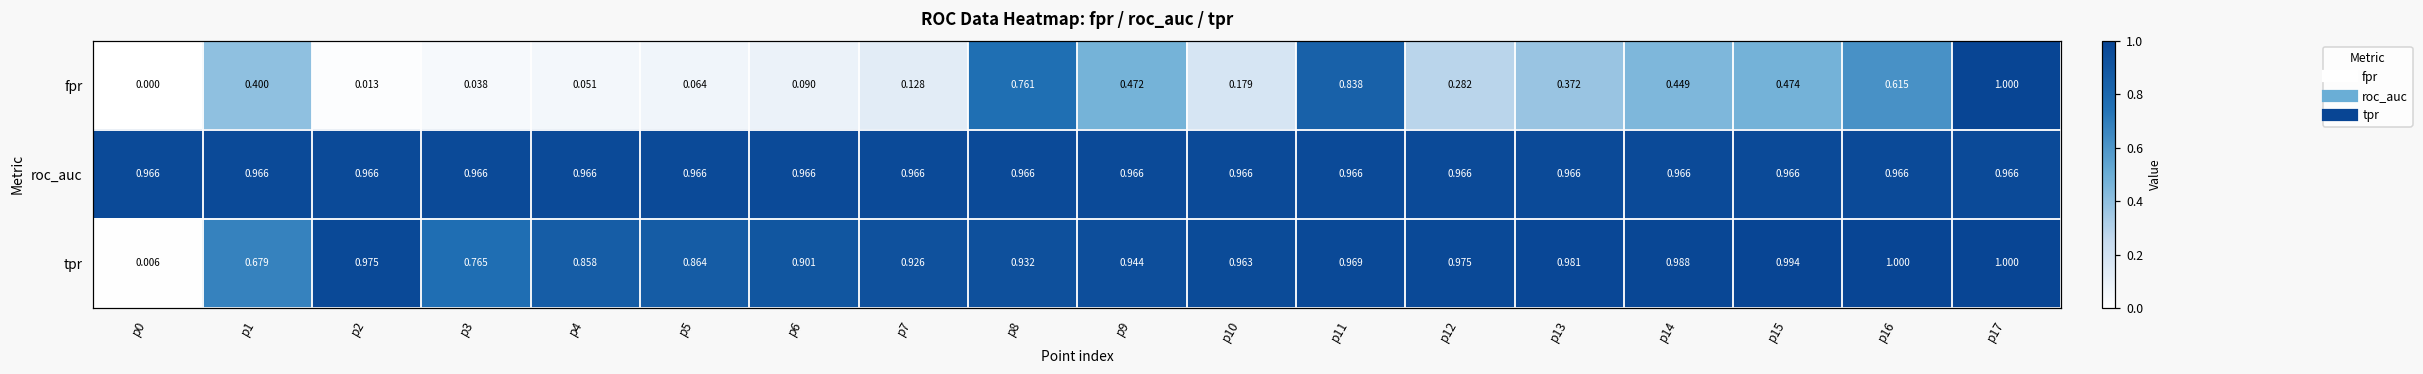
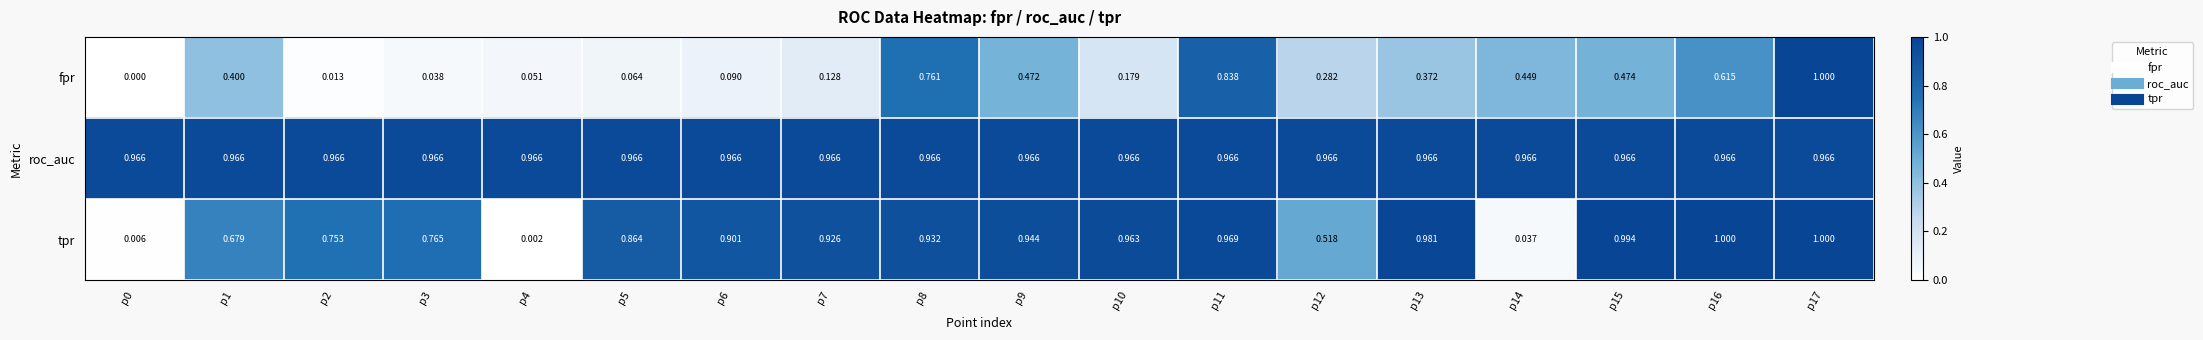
tpr, p2: 0.975 -> 0.753
tpr, p4: 0.858 -> 0.002
tpr, p12: 0.975 -> 0.518
tpr, p14: 0.988 -> 0.037
